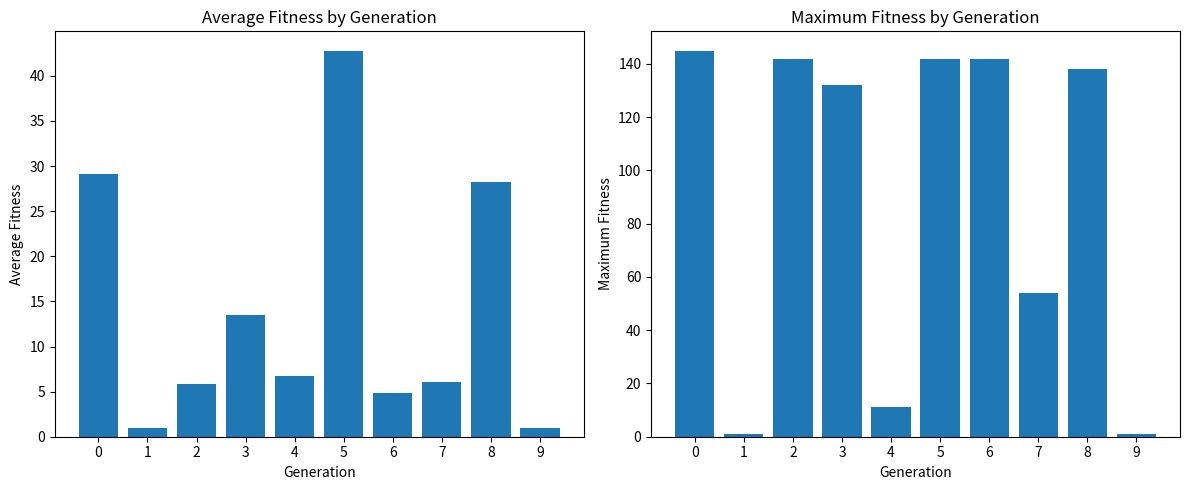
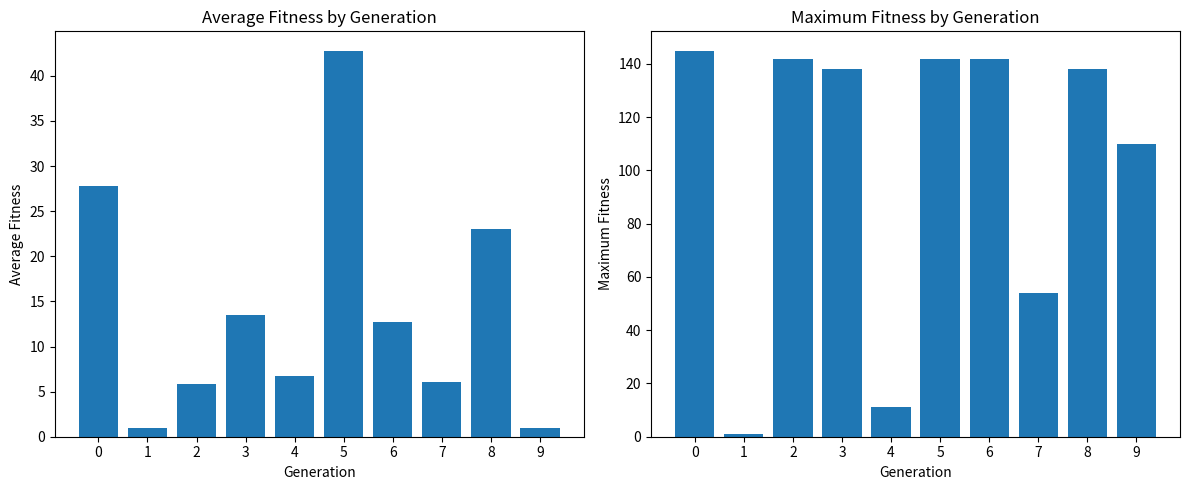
Average Fitness by Generation, 0: 29 -> 28
Average Fitness by Generation, 6: 5 -> 13
Average Fitness by Generation, 8: 28 -> 23
Maximum Fitness by Generation, 3: 132 -> 138
Maximum Fitness by Generation, 9: 1 -> 110
